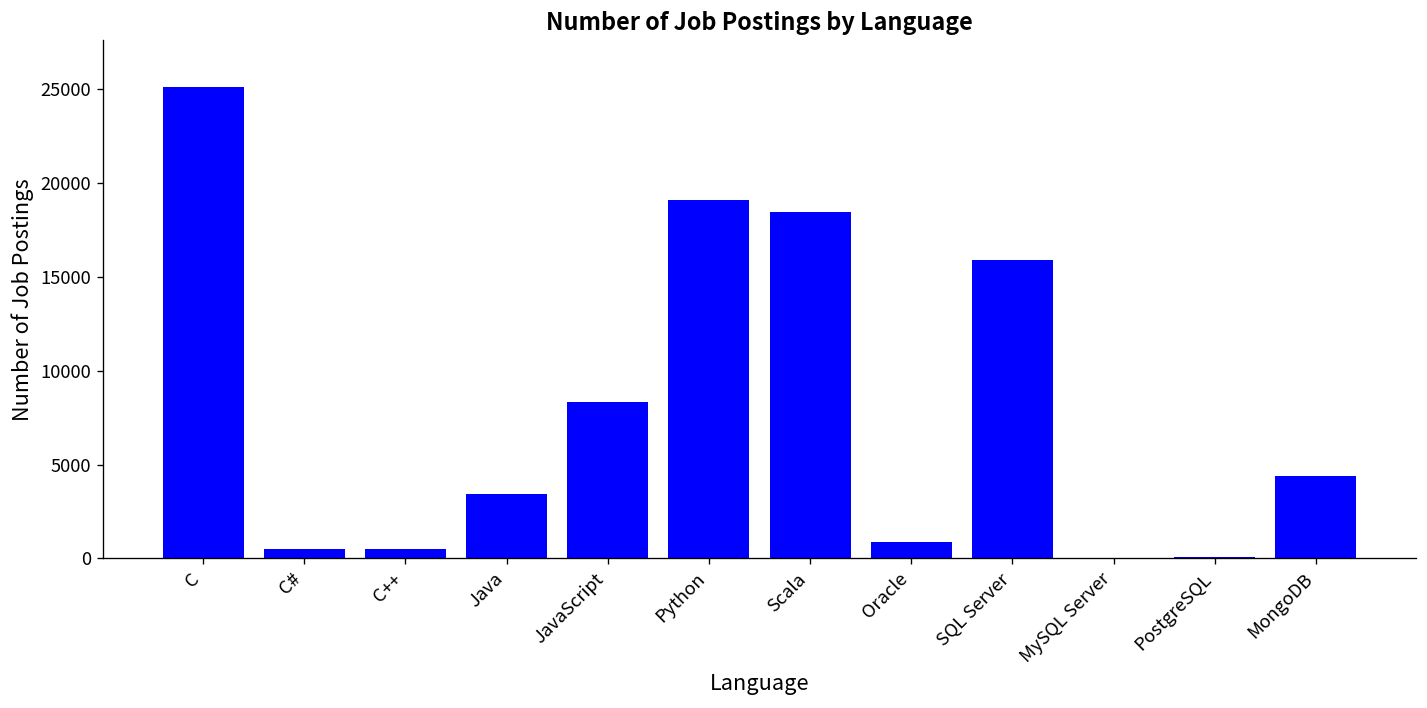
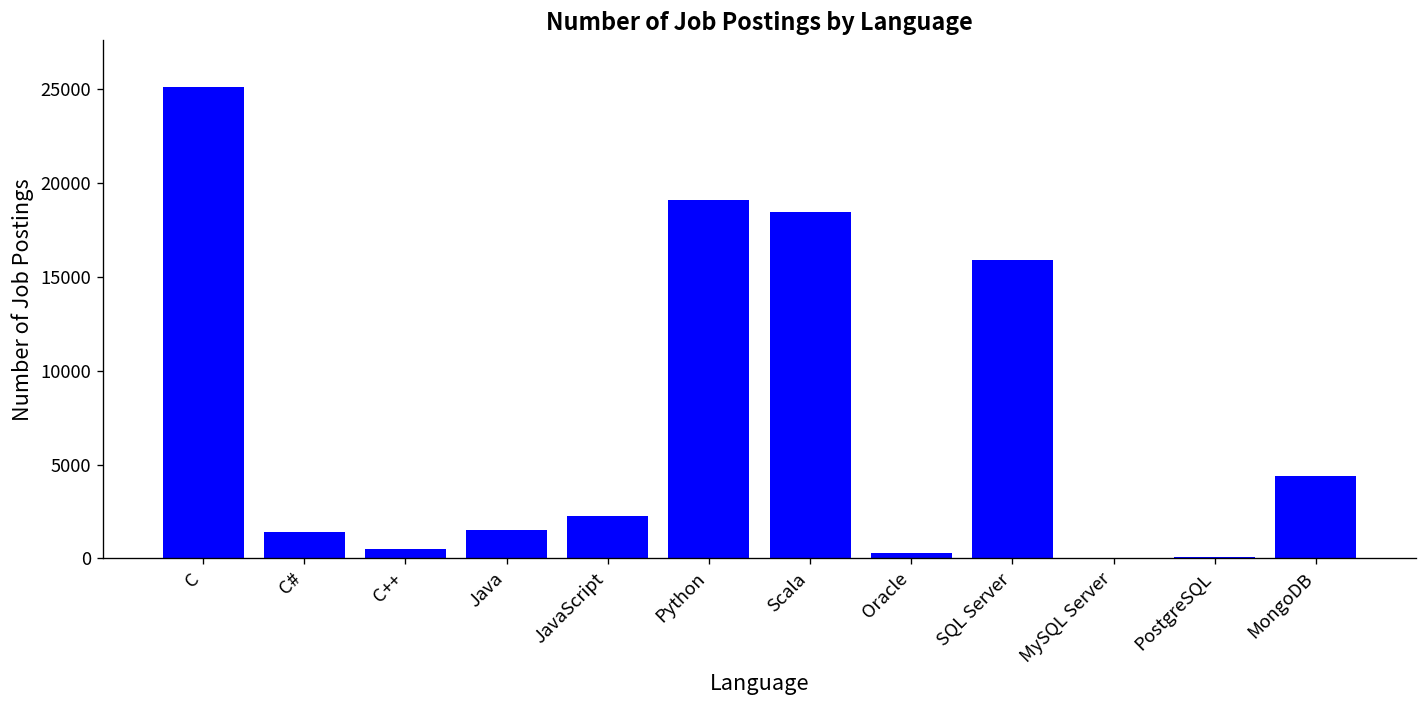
C#: 500 -> 1400
Java: 3400 -> 1500
JavaScript: 8300 -> 2200
Oracle: 900 -> 300
